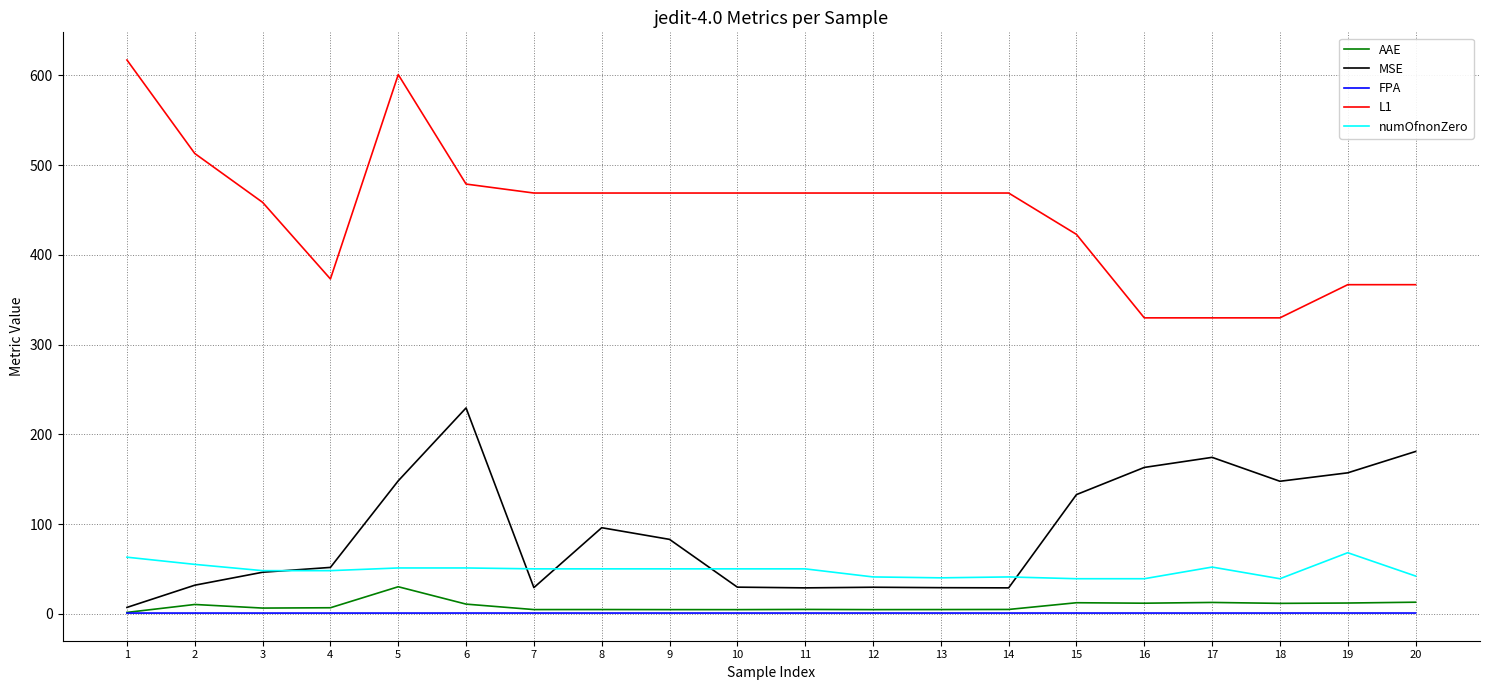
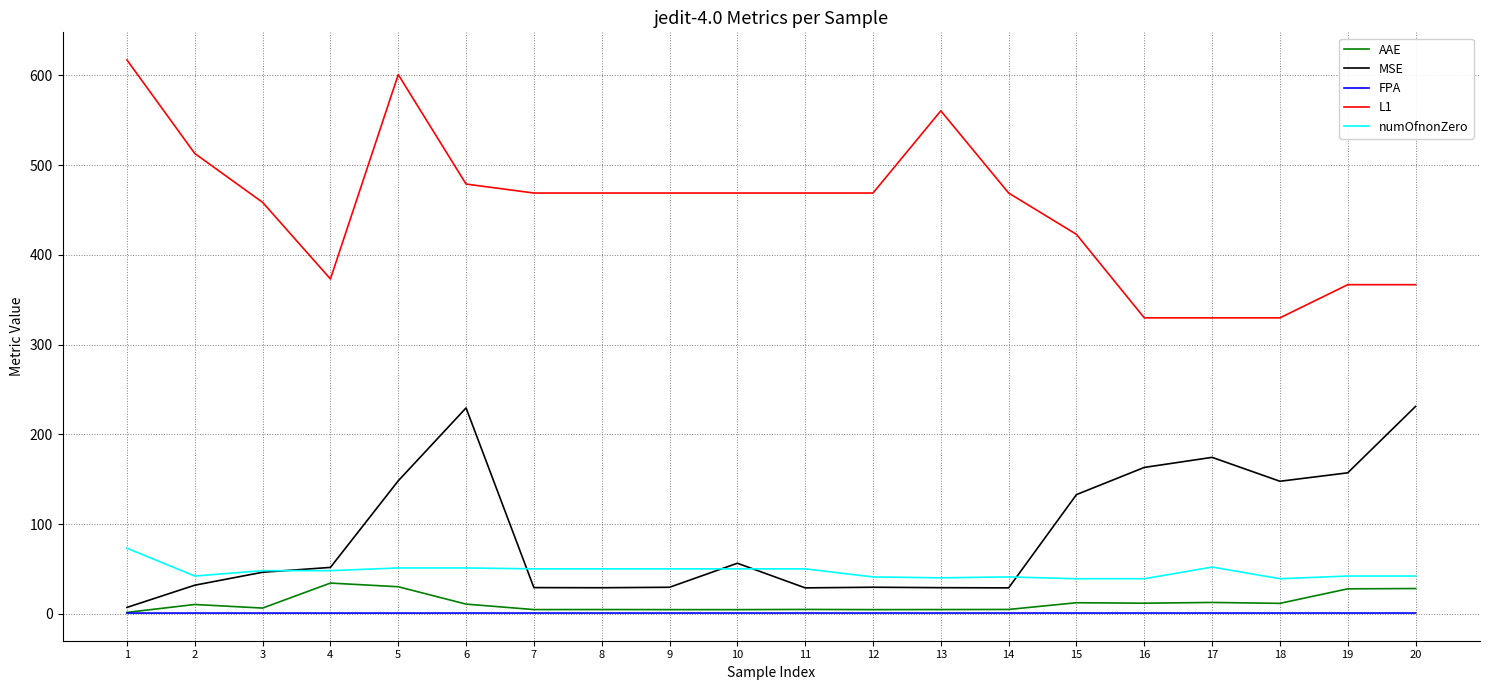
numOfnonZero, 1: 60 -> 70
numOfnonZero, 2: 60 -> 40
AAE, 4: 10 -> 30
MSE, 8: 100 -> 30
MSE, 9: 80 -> 30
MSE, 10: 30 -> 60
L1, 13: 470 -> 560
AAE, 19: 10 -> 30
numOfnonZero, 19: 70 -> 40
AAE, 20: 10 -> 30
MSE, 20: 180 -> 230
